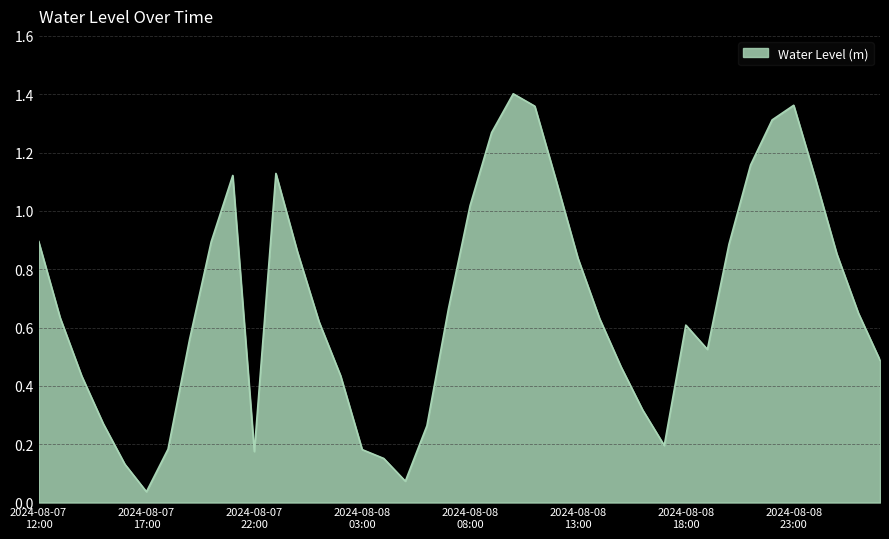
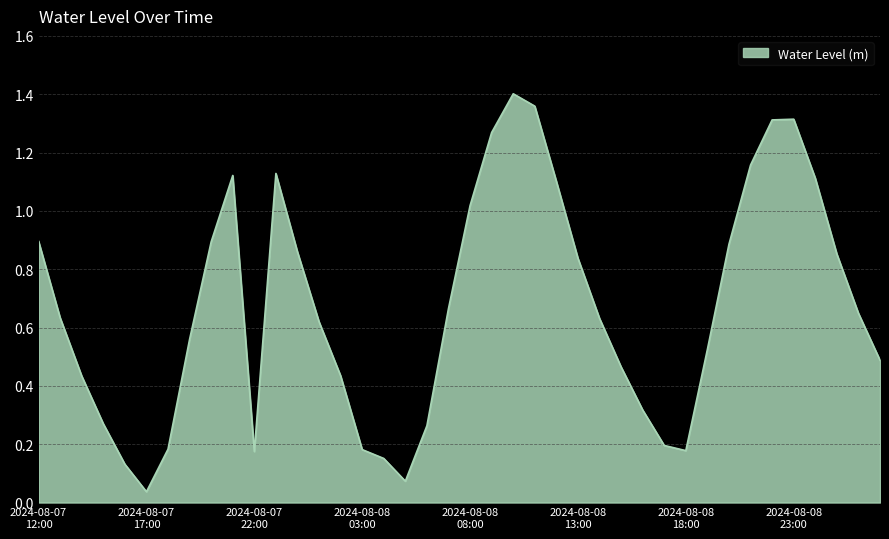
2024-08-08 18:00: 0.61 -> 0.18
2024-08-08 23:00: 1.36 -> 1.31
